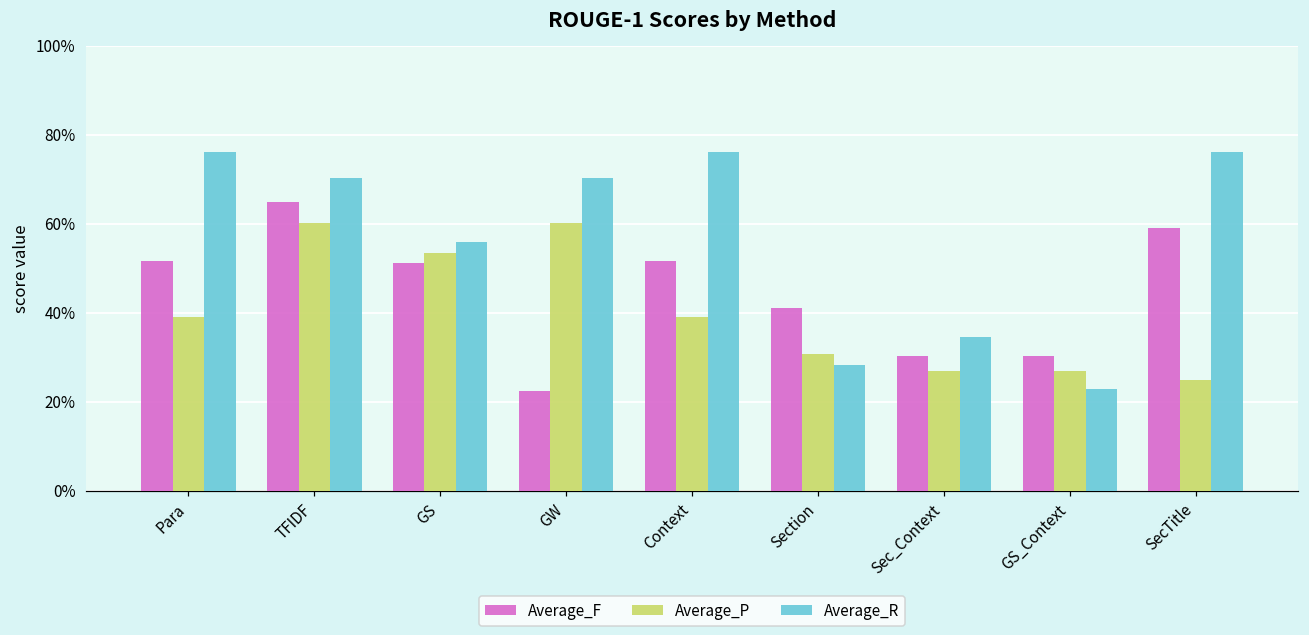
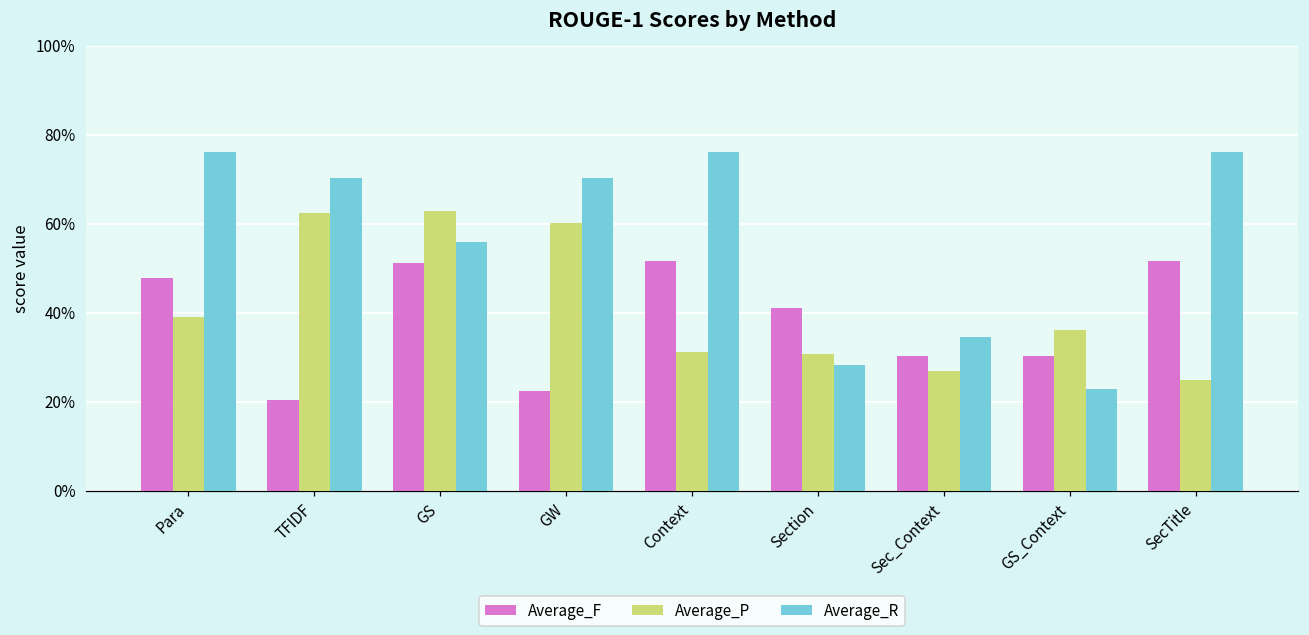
Average_F, Para: 52% -> 48%
Average_F, TFIDF: 65% -> 21%
Average_P, TFIDF: 60% -> 62%
Average_P, GS: 53% -> 63%
Average_P, Context: 39% -> 31%
Average_P, GS_Context: 27% -> 36%
Average_F, SecTitle: 59% -> 52%
